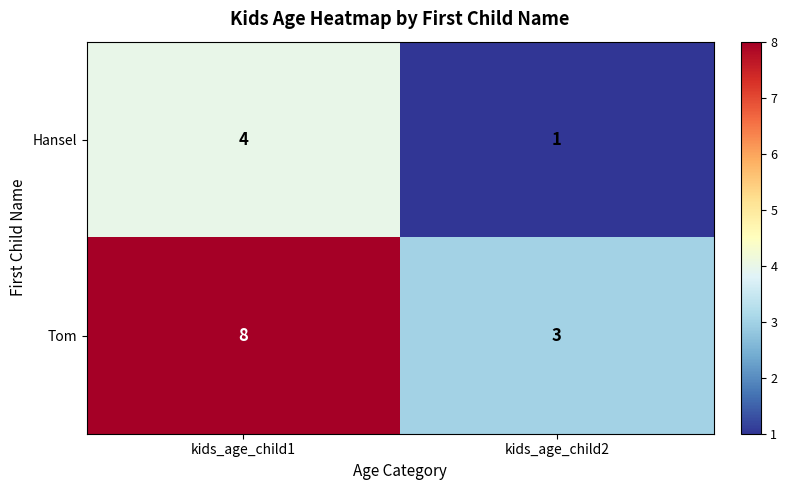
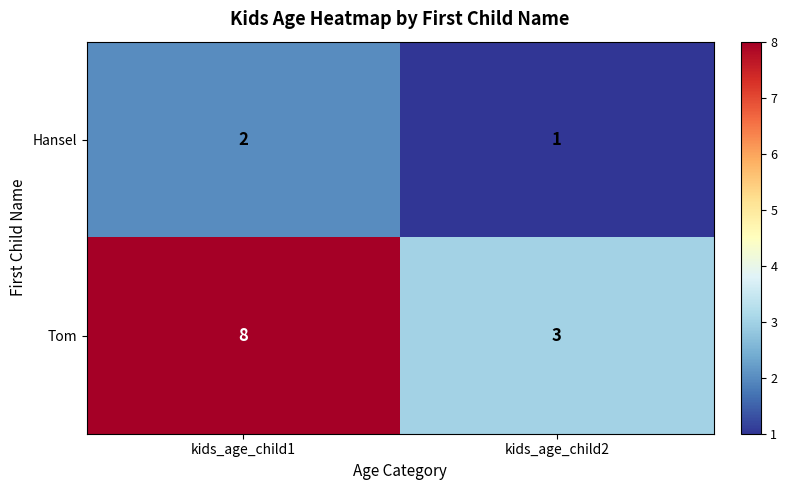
Hansel, kids_age_child1: 4 -> 2
